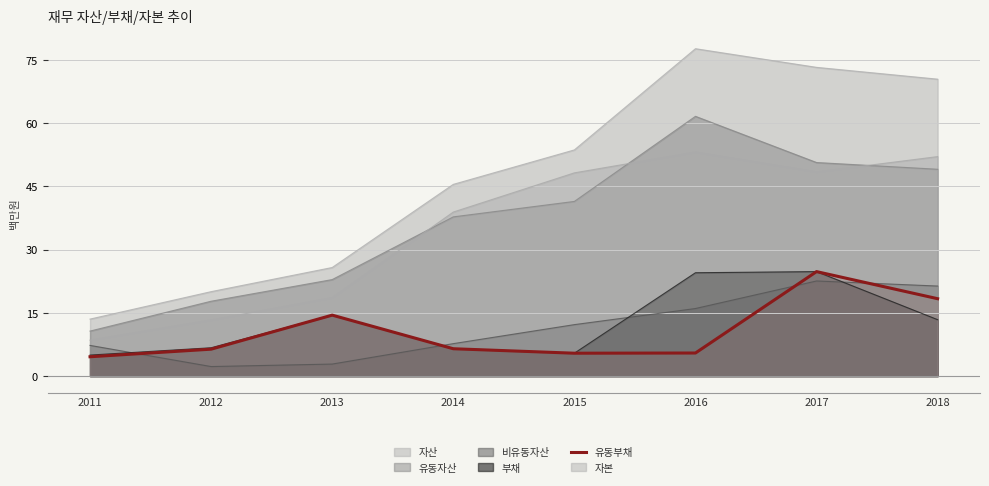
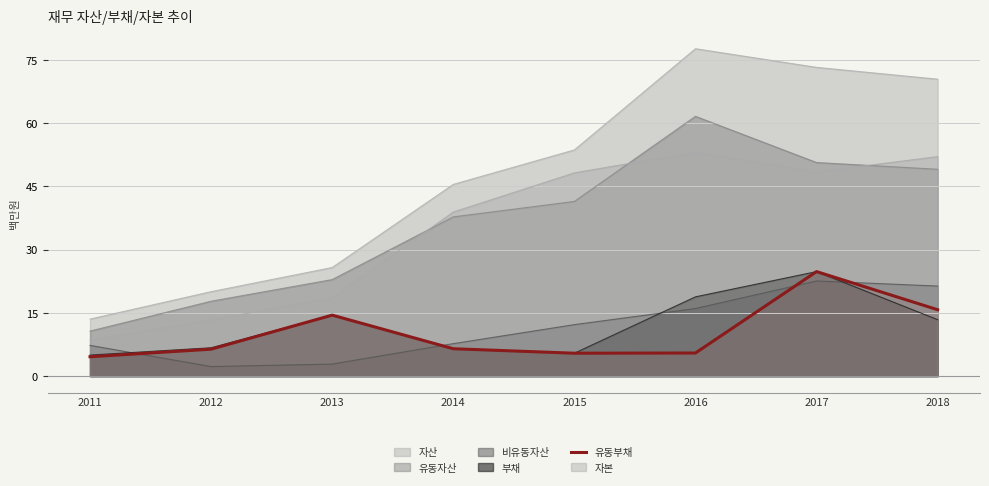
부채, 2016: 25 -> 19
유동부채, 2018: 18 -> 16
